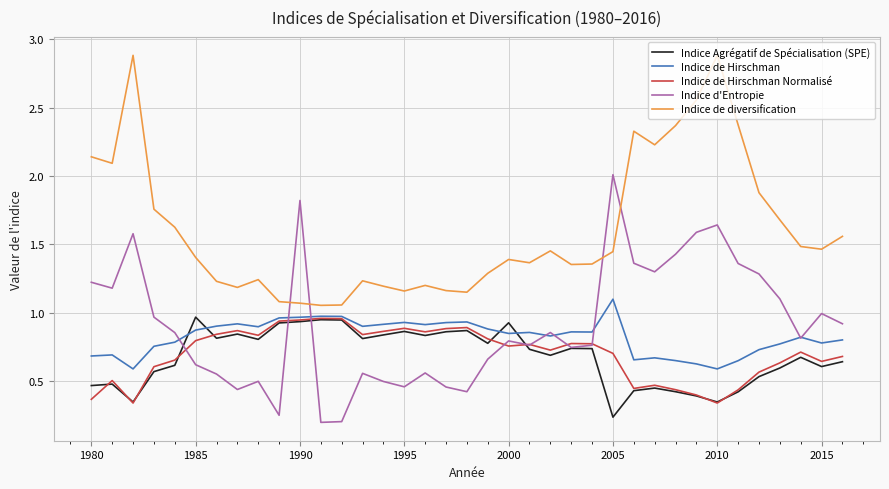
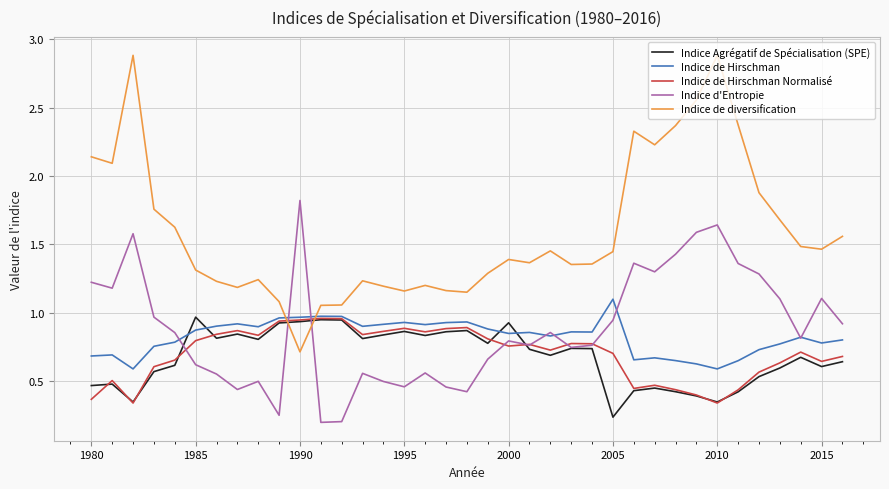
Indice de diversification, 1985: 1.40 -> 1.31
Indice de diversification, 1990: 1.07 -> 0.71
Indice d'Entropie, 2005: 2.01 -> 0.94
Indice d'Entropie, 2015: 0.99 -> 1.10
